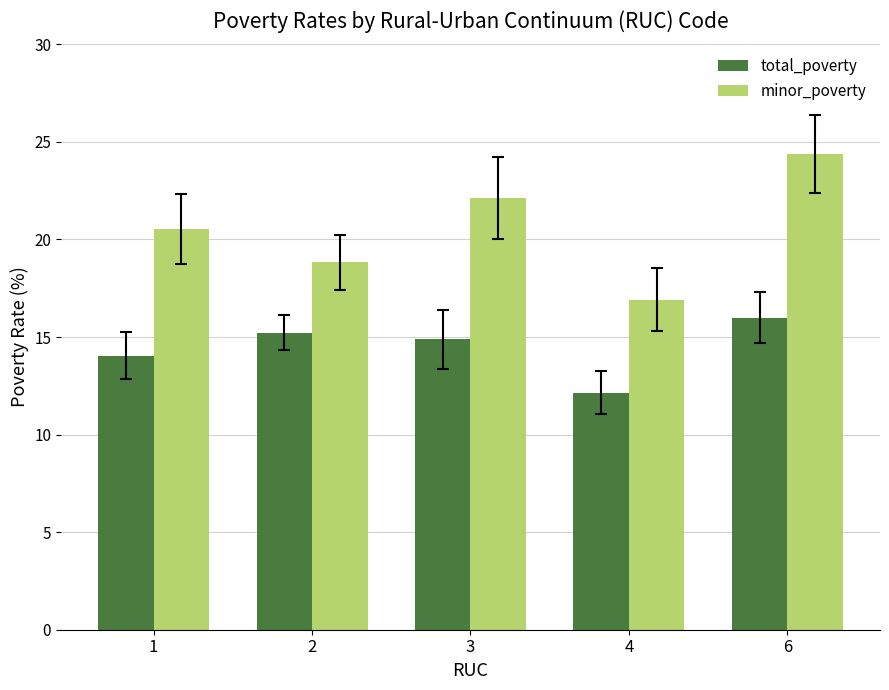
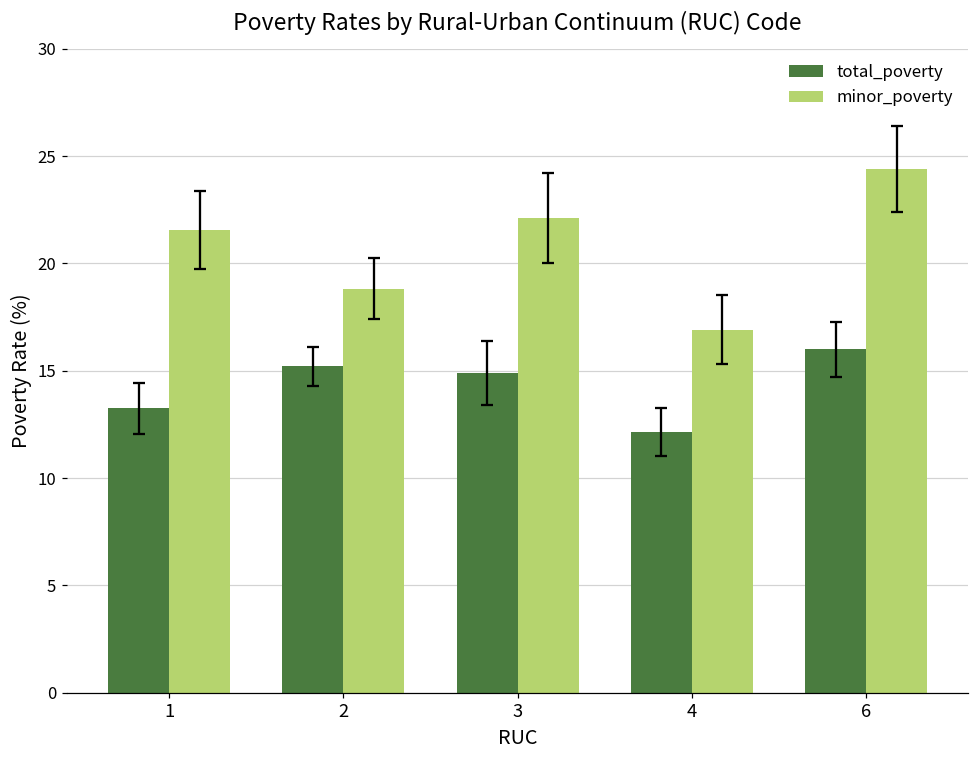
total_poverty, 1: 14.1 -> 13.2
minor_poverty, 1: 20.5 -> 21.6
